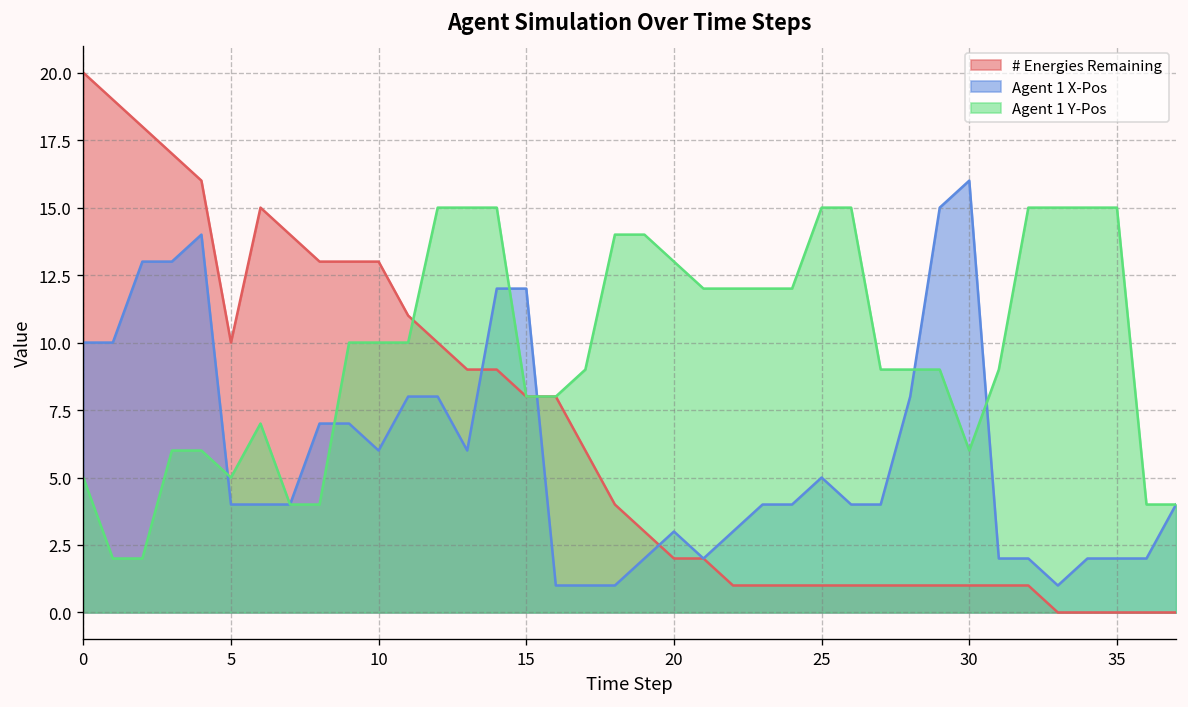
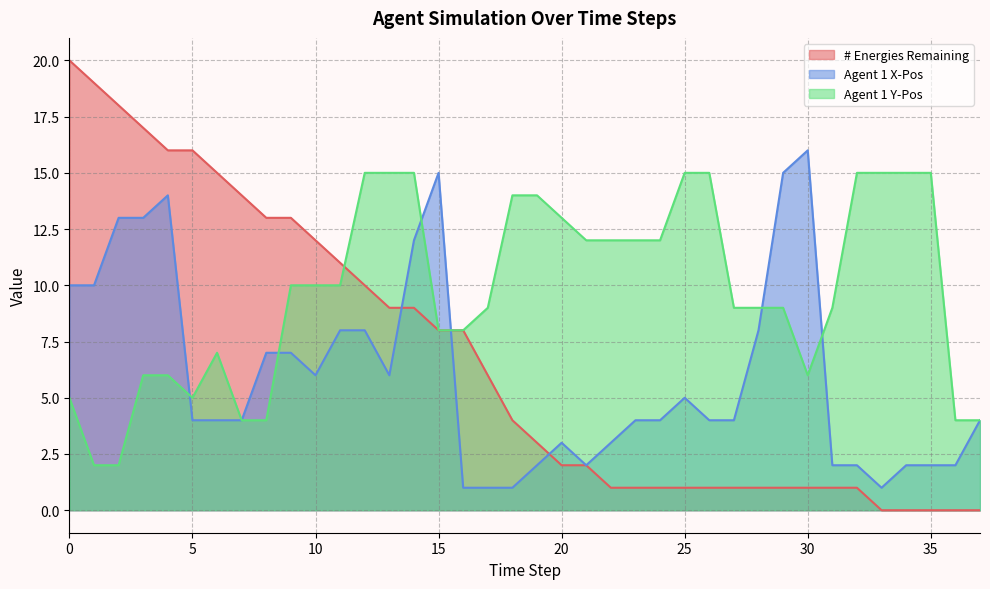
# Energies Remaining, 5: 10 -> 16
# Energies Remaining, 10: 13 -> 12
Agent 1 X-Pos, 15: 12 -> 15
